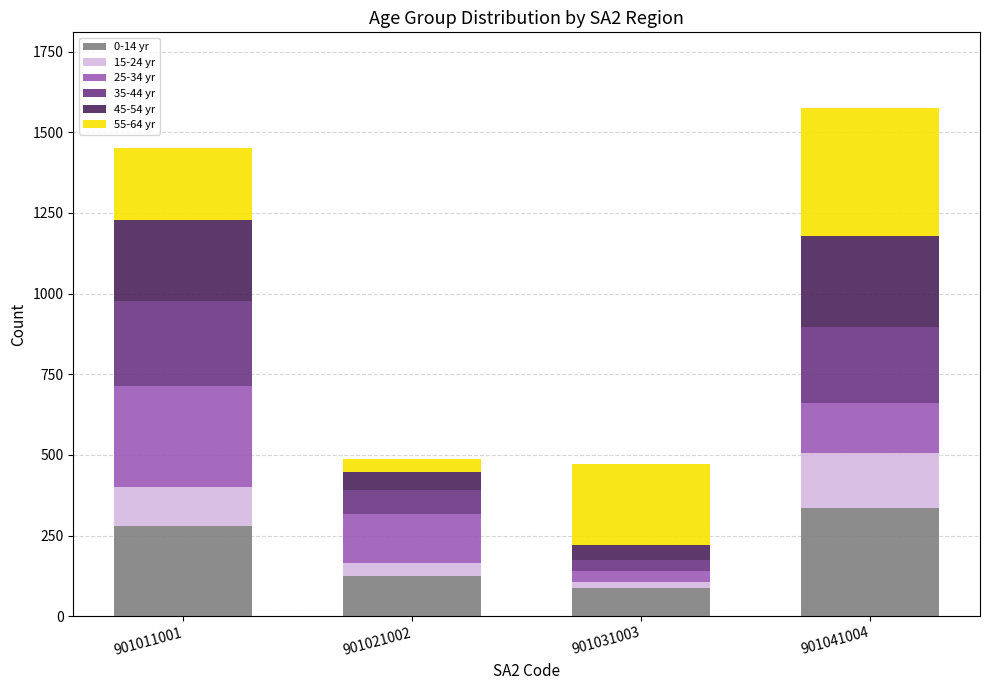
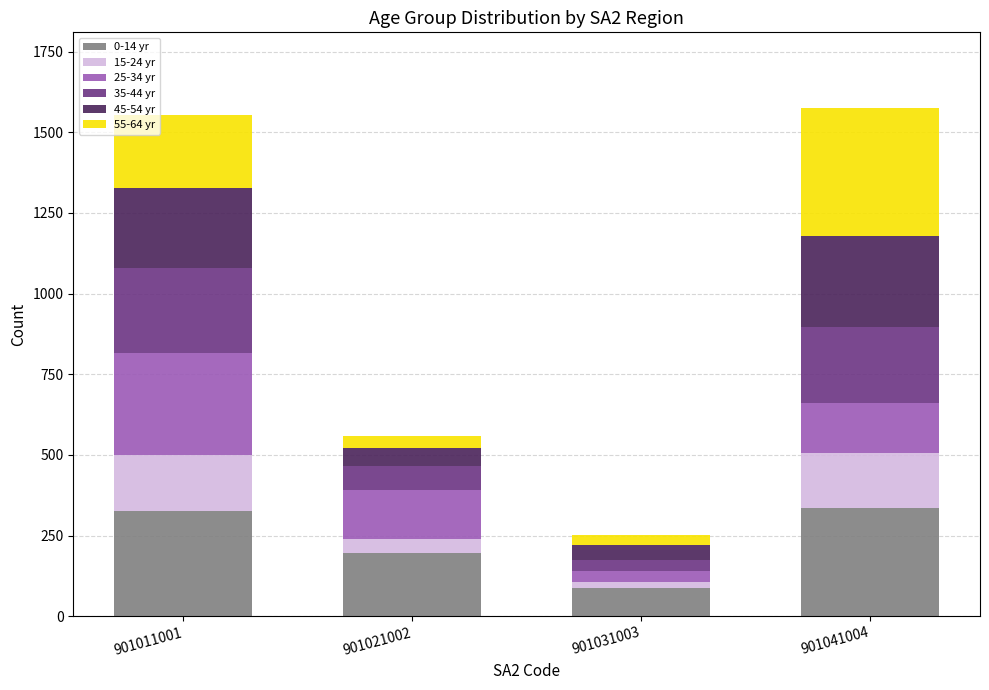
0-14 yr, 901011001: 280 -> 330
15-24 yr, 901011001: 120 -> 170
0-14 yr, 901021002: 120 -> 200
55-64 yr, 901031003: 250 -> 30
